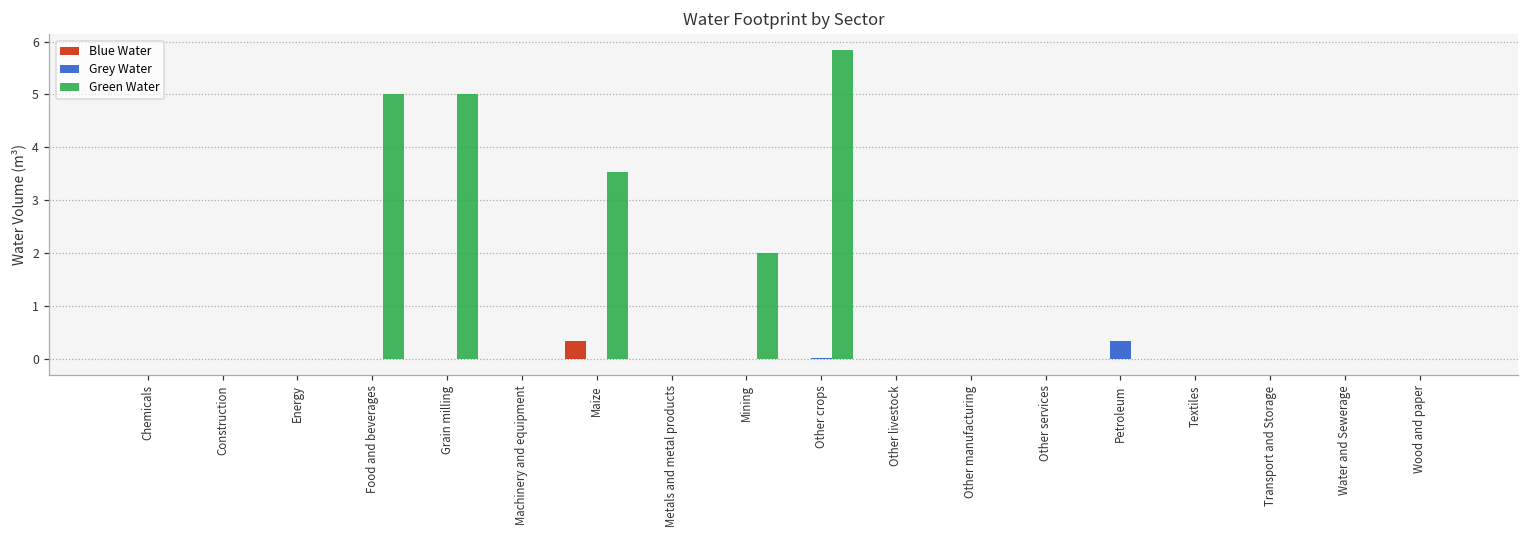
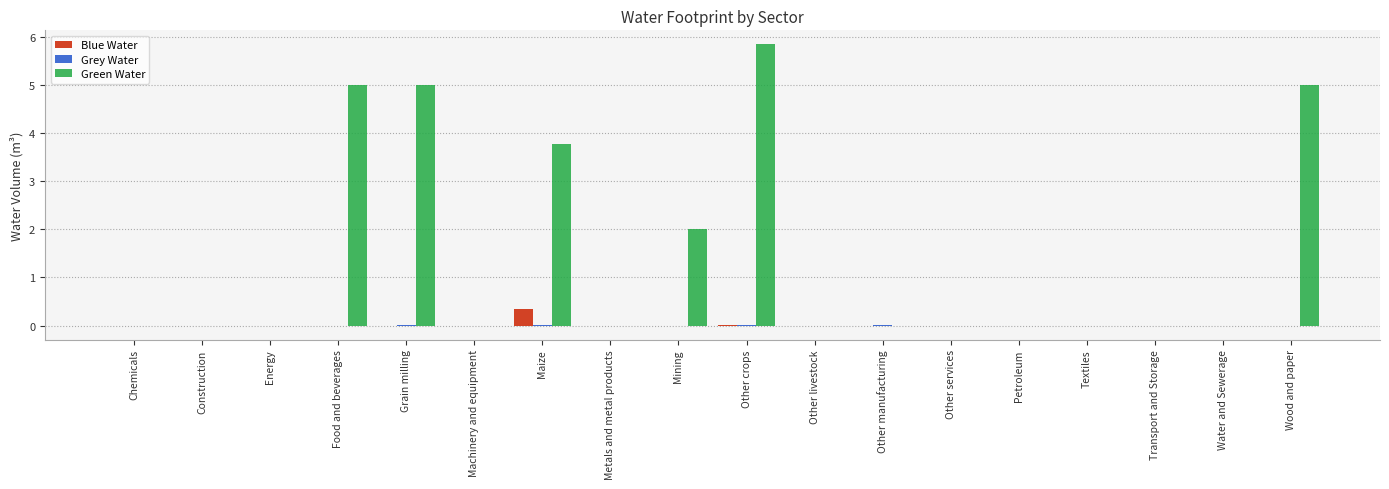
Green Water, Maize: 3.5 -> 3.8
Grey Water, Petroleum: 0.3 -> 0.0
Green Water, Wood and paper: 0 -> 5
